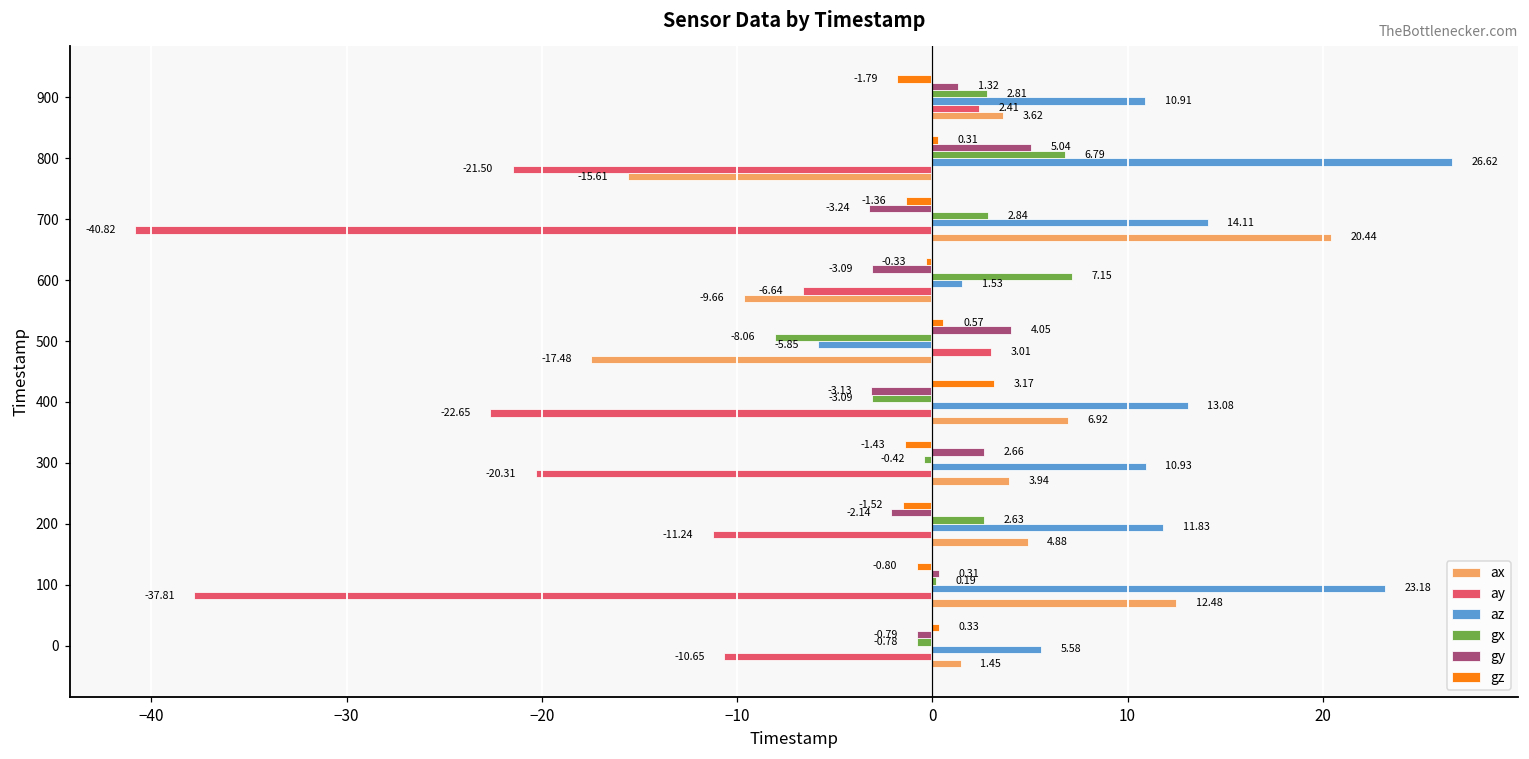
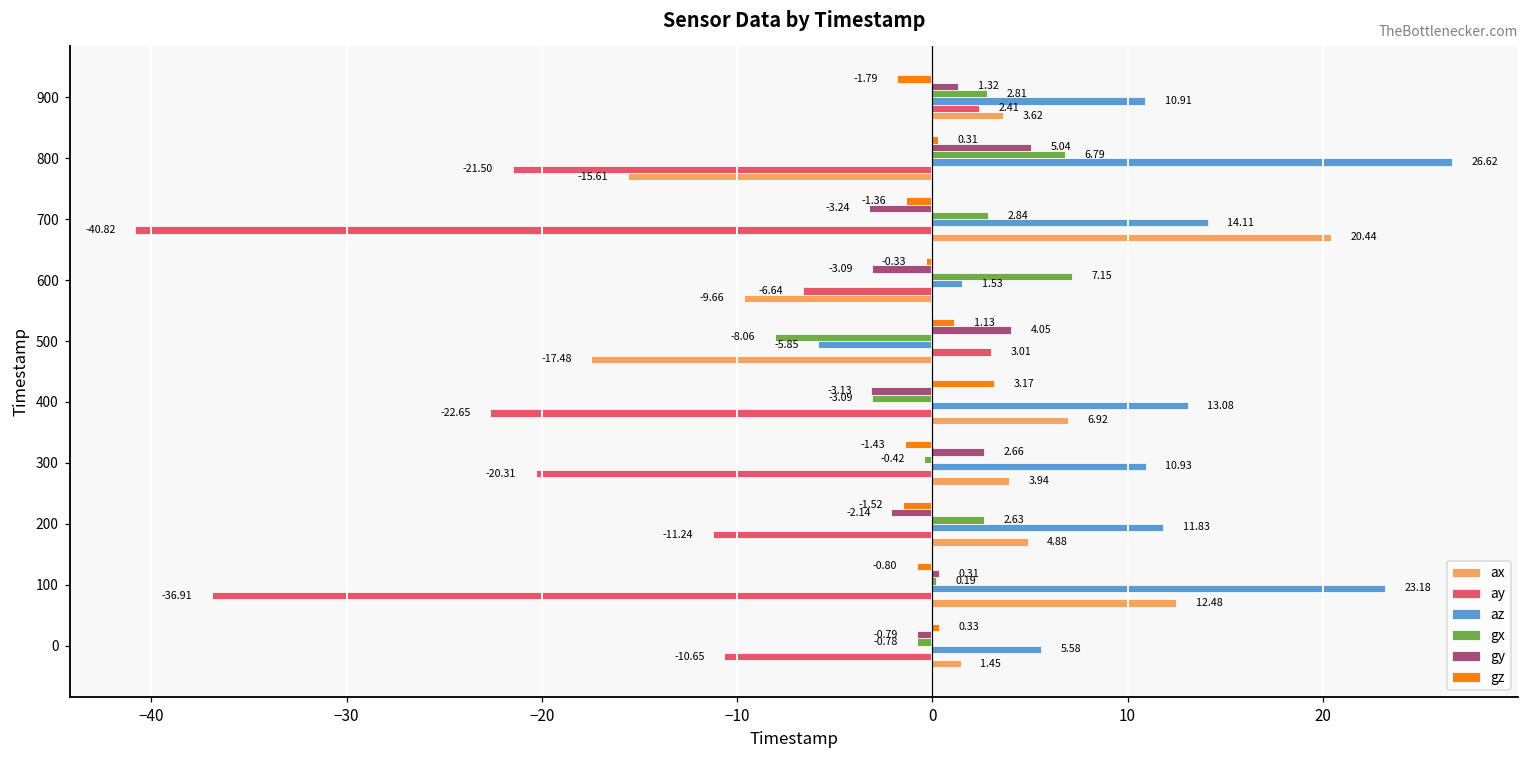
gz, 500: 0.57 -> 1.13
ay, 100: -37.81 -> -36.91
